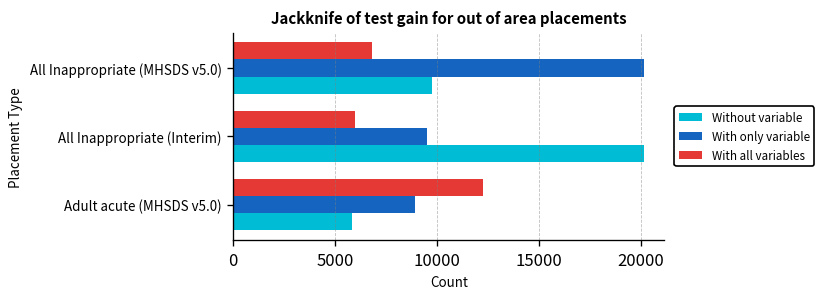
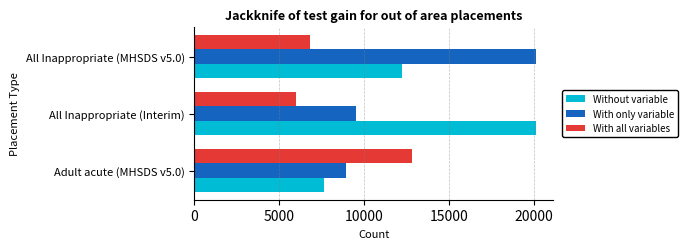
Without variable, All Inappropriate (MHSDS v5.0): 9700 -> 12300
With all variables, Adult acute (MHSDS v5.0): 12300 -> 12800
Without variable, Adult acute (MHSDS v5.0): 5800 -> 7700
